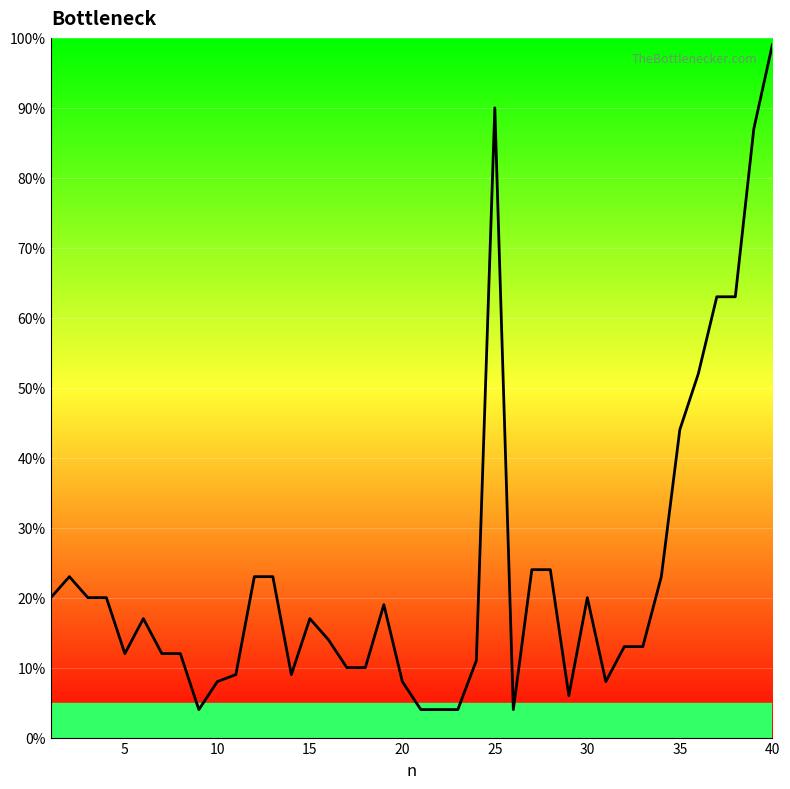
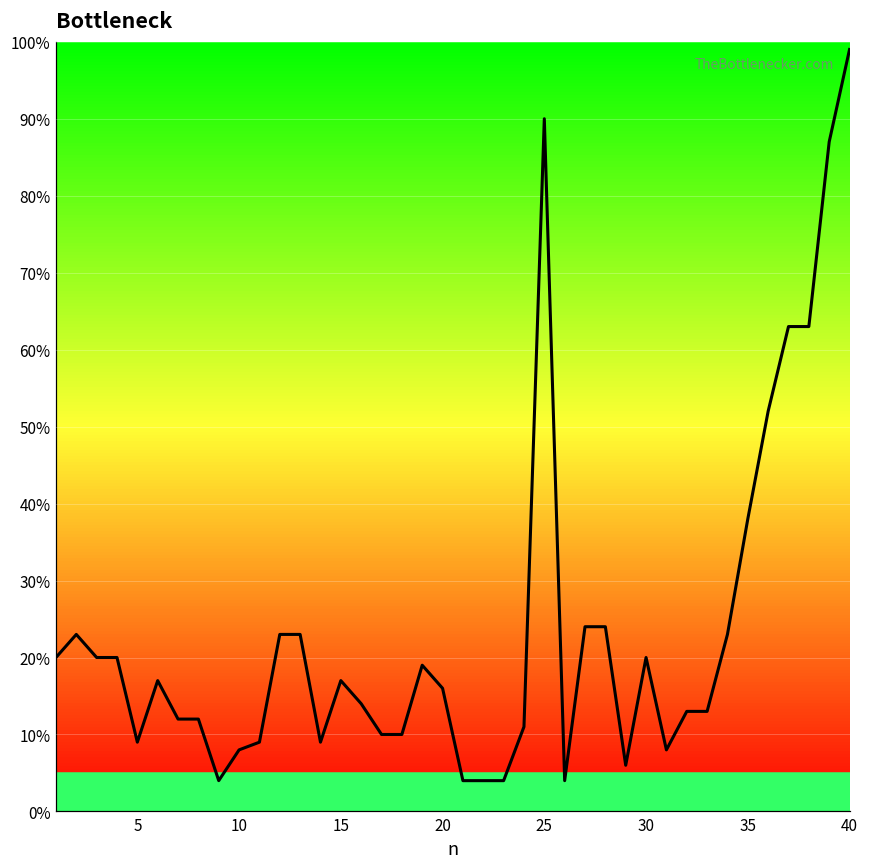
5: 12% -> 9%
20: 8% -> 16%
35: 44% -> 38%
